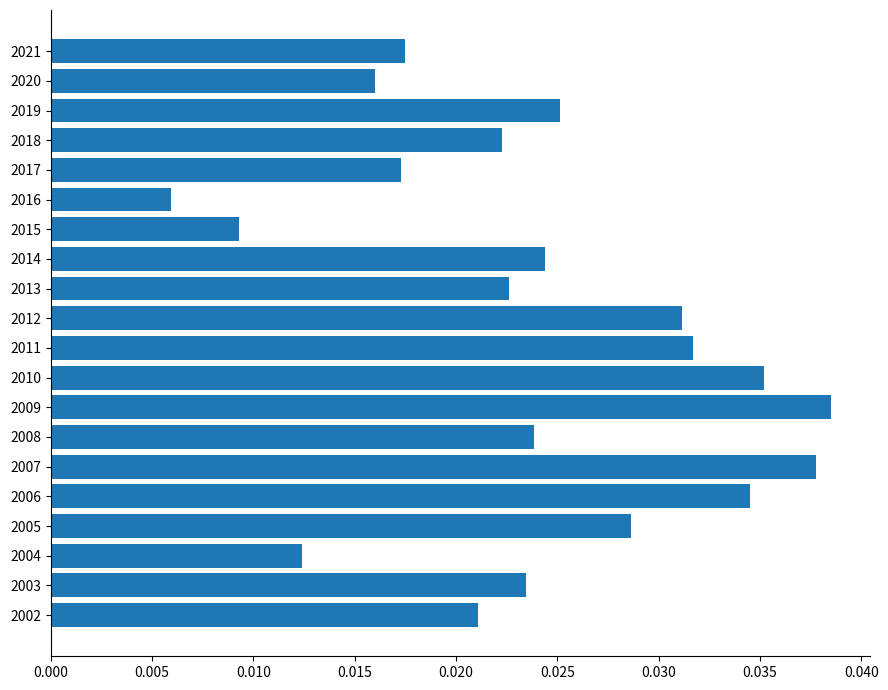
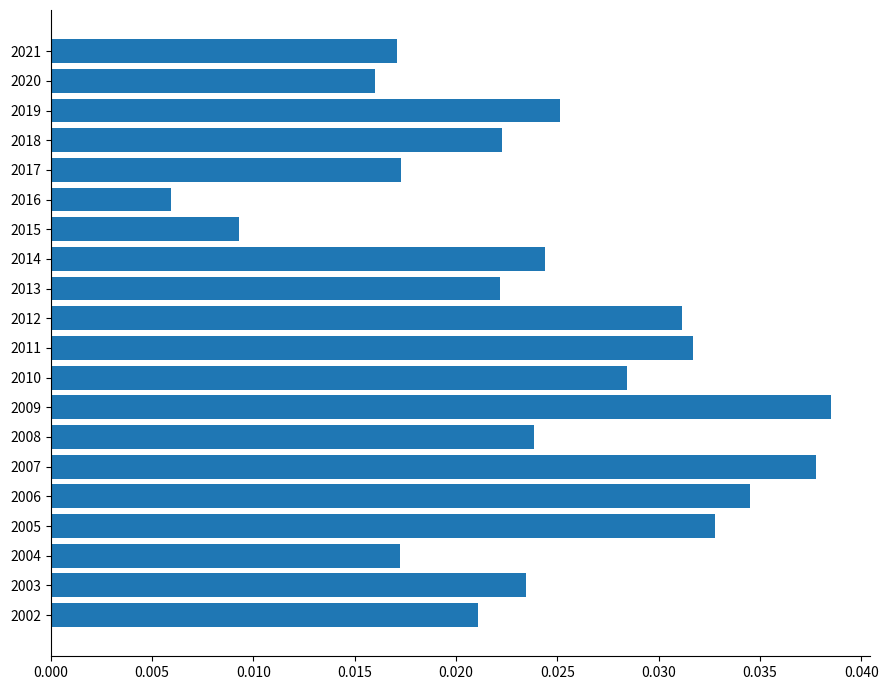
2021: 0.0175 -> 0.0171
2013: 0.0226 -> 0.0222
2010: 0.0352 -> 0.0284
2005: 0.0286 -> 0.0328
2004: 0.0124 -> 0.0172
